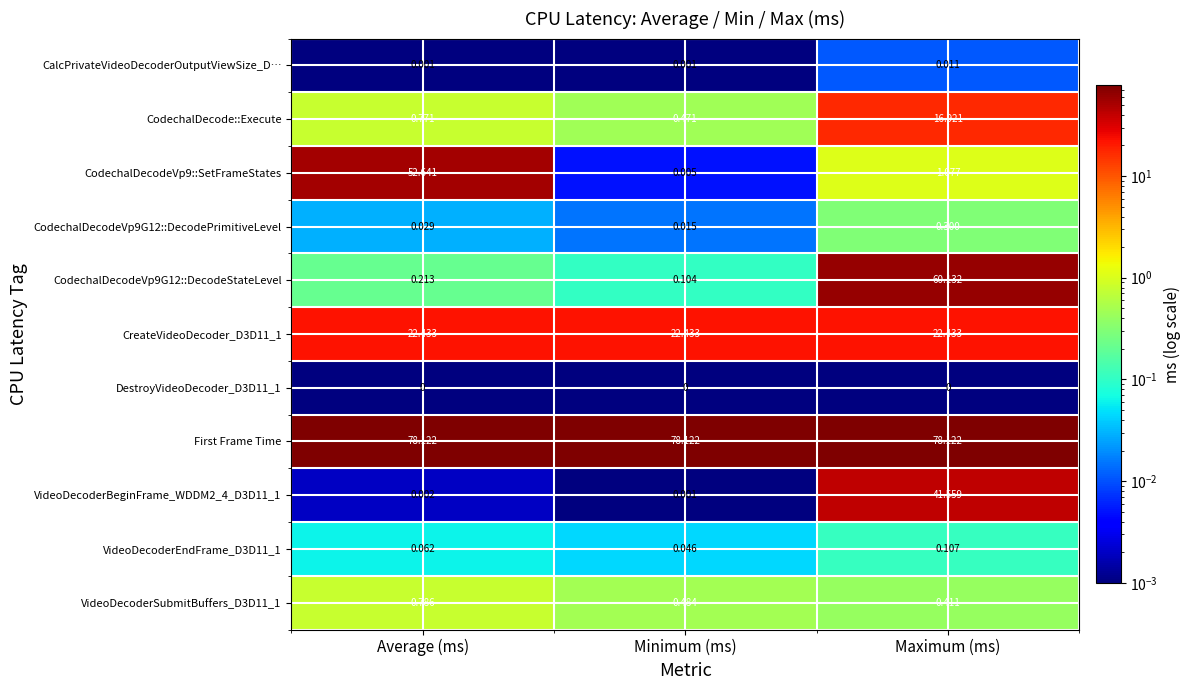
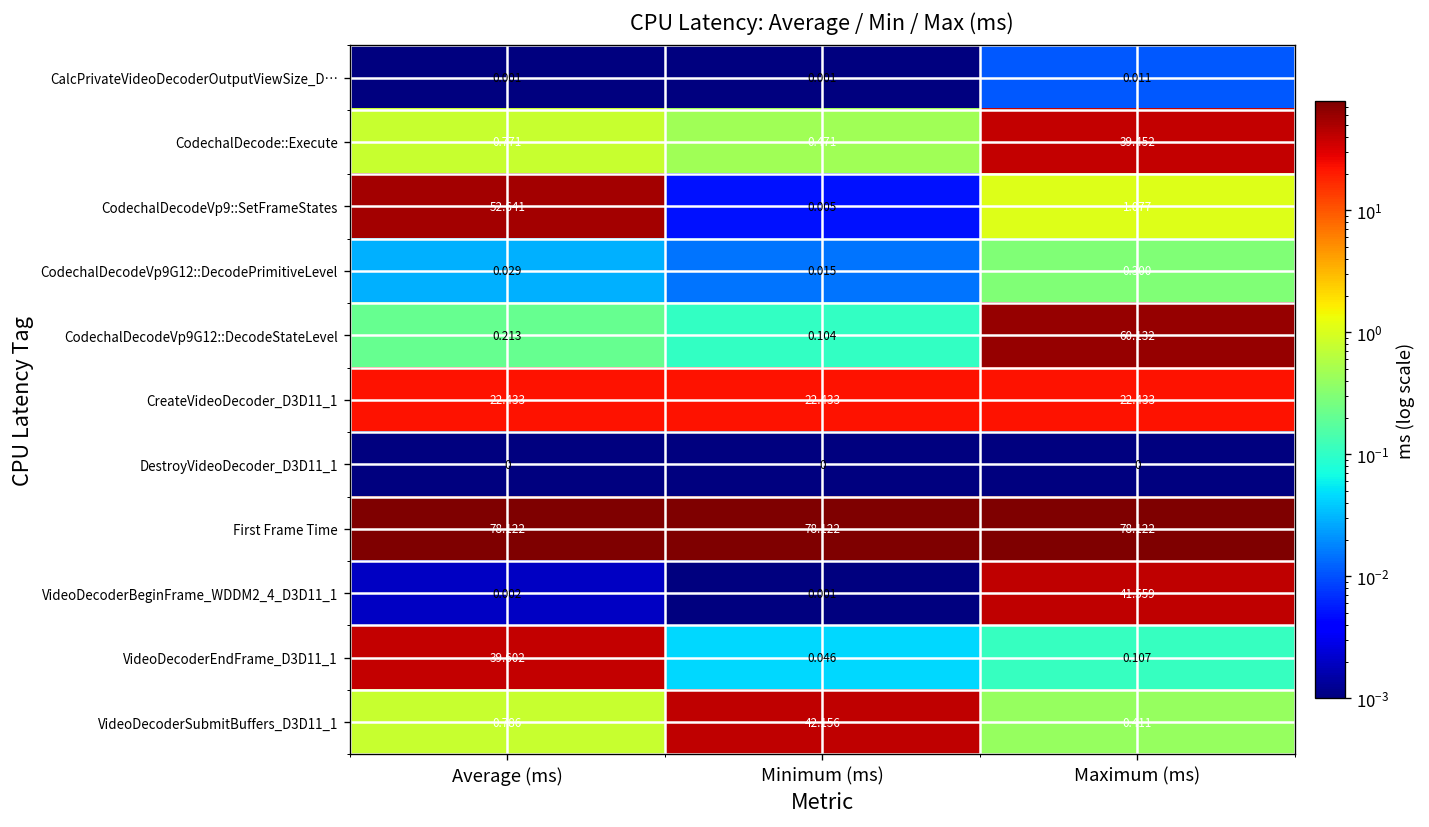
CodechalDecode::Execute, Maximum (ms): 16.921 -> 39.452
VideoDecoderEndFrame_D3D11_1, Average (ms): 0.062 -> 39.602
VideoDecoderSubmitBuffers_D3D11_1, Minimum (ms): 0.484 -> 42.156
